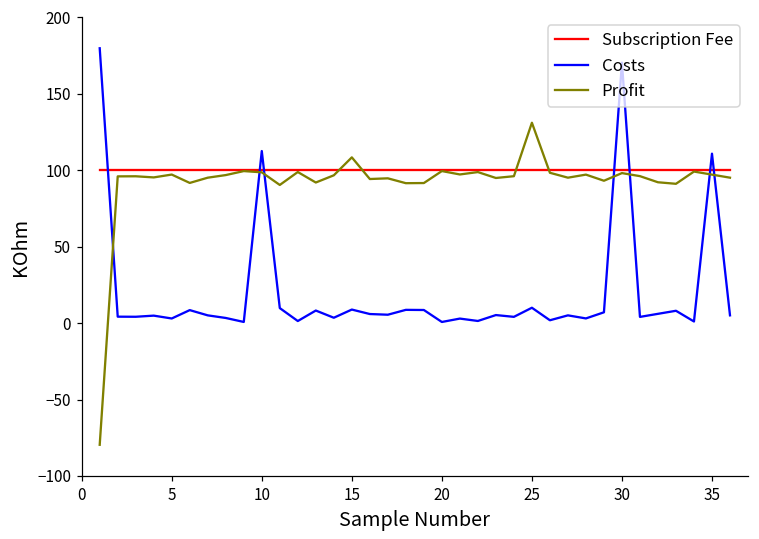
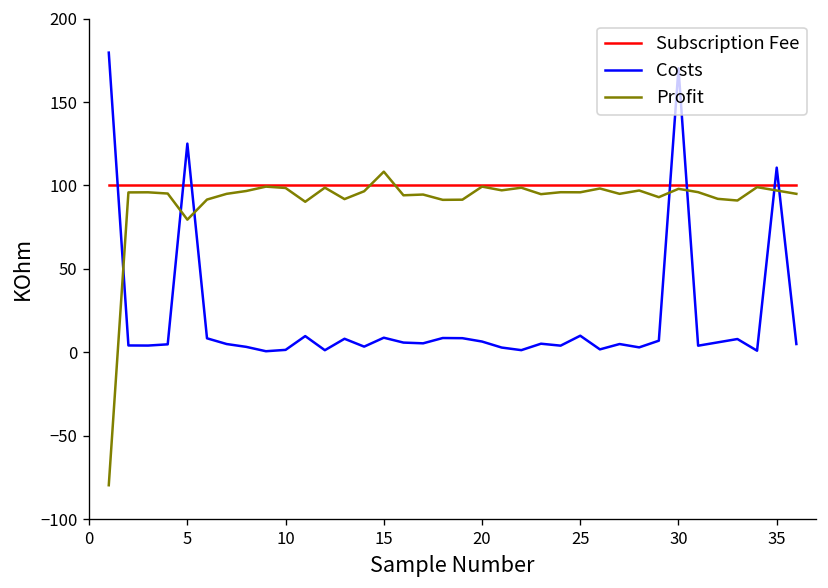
Costs, 5: 3 -> 125
Profit, 5: 97 -> 80
Costs, 10: 112 -> 1
Costs, 20: 1 -> 6
Profit, 25: 131 -> 96
